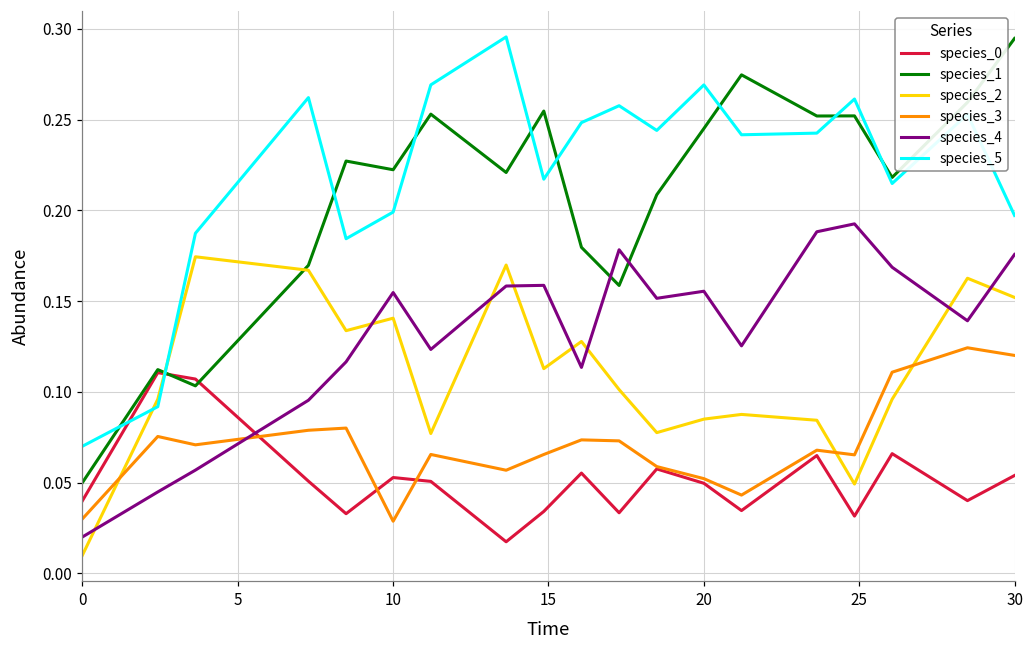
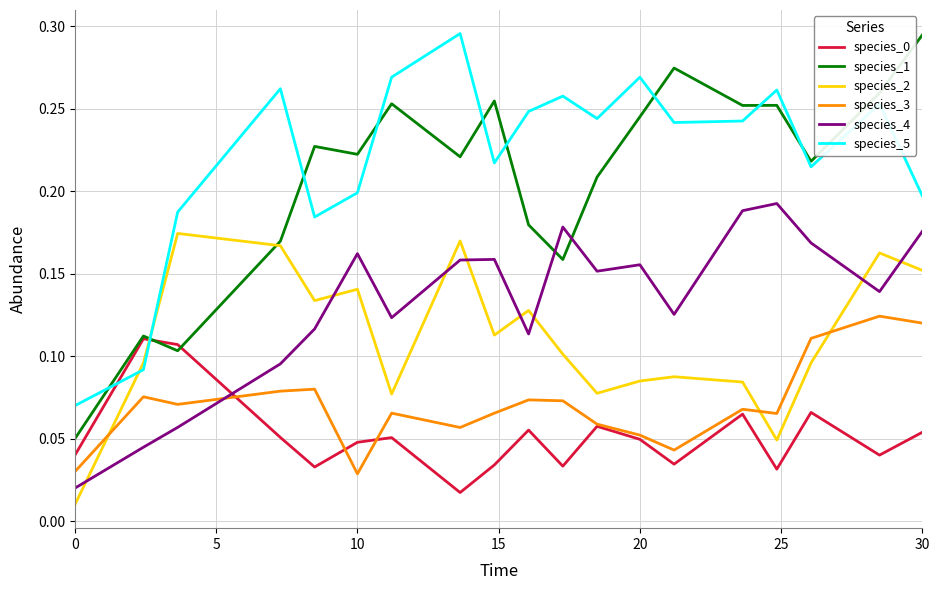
species_0, 10: 0.053 -> 0.048
species_4, 10: 0.155 -> 0.162
